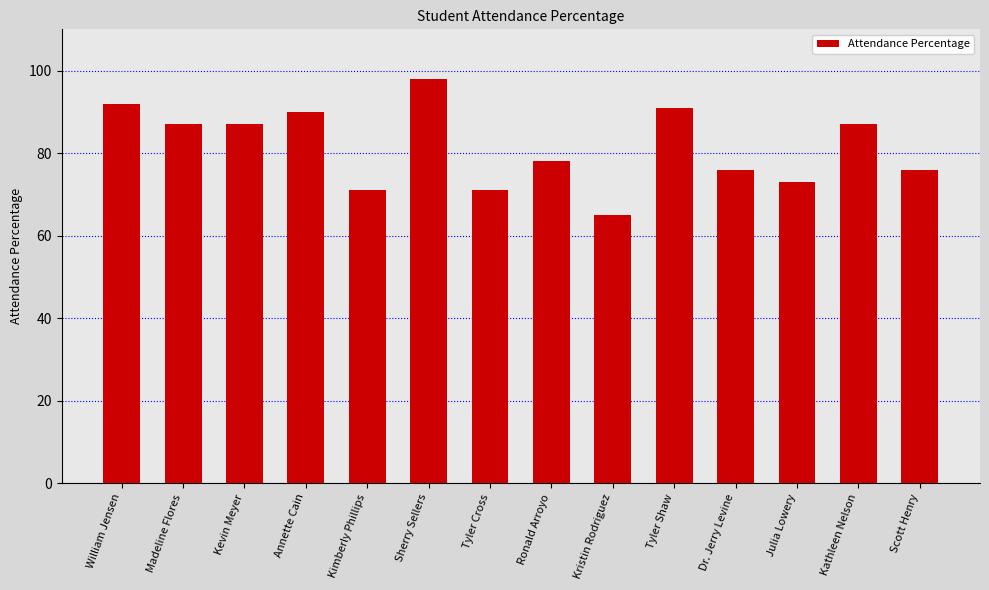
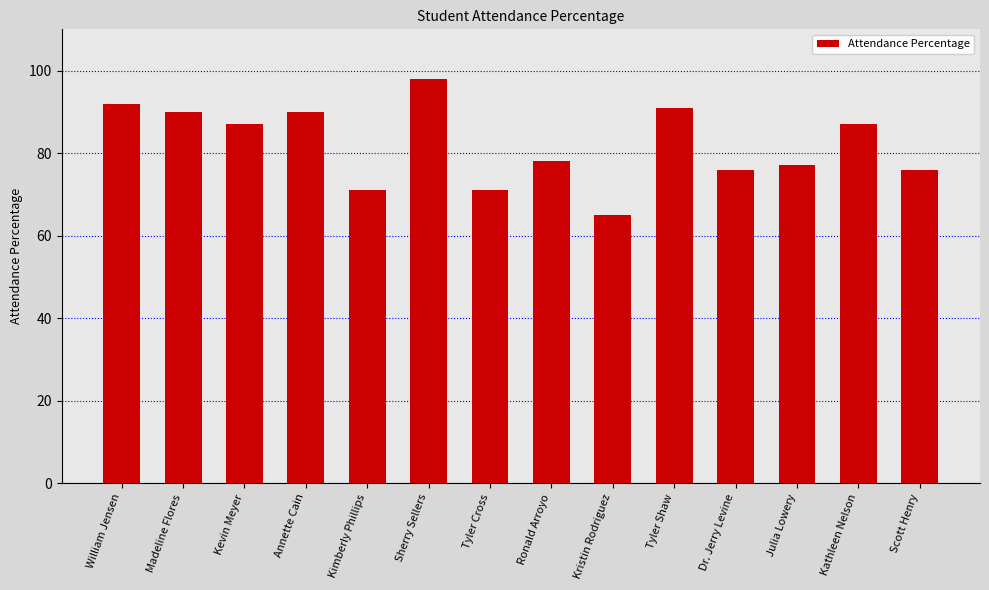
Madeline Flores: 87 -> 90
Julia Lowery: 73 -> 77
